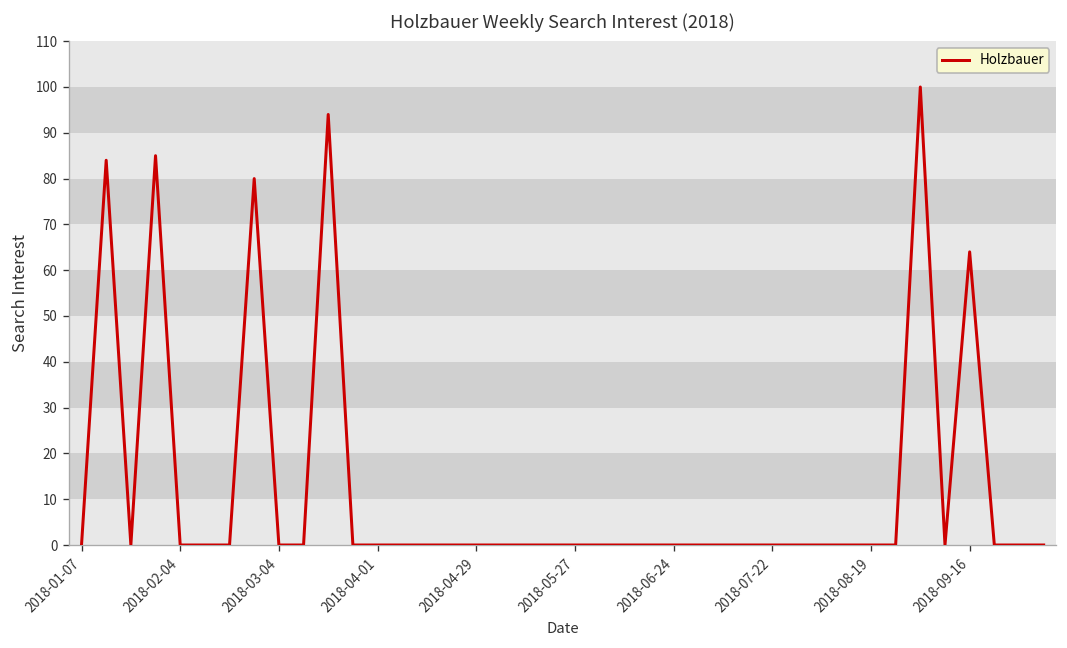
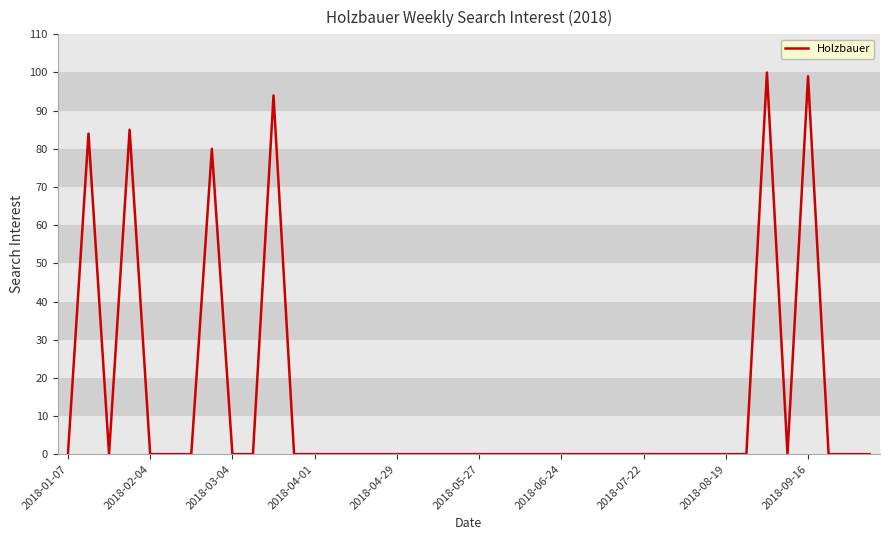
2018-09-16: 64 -> 99
